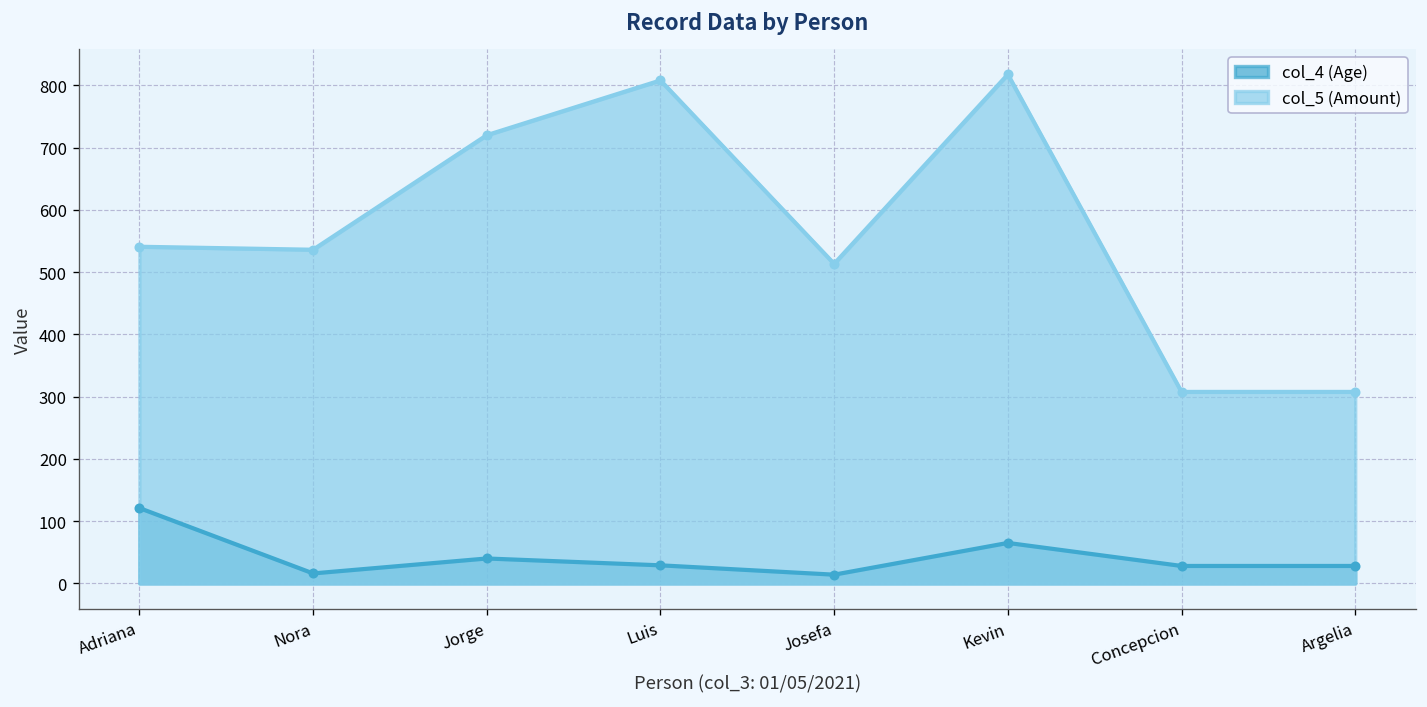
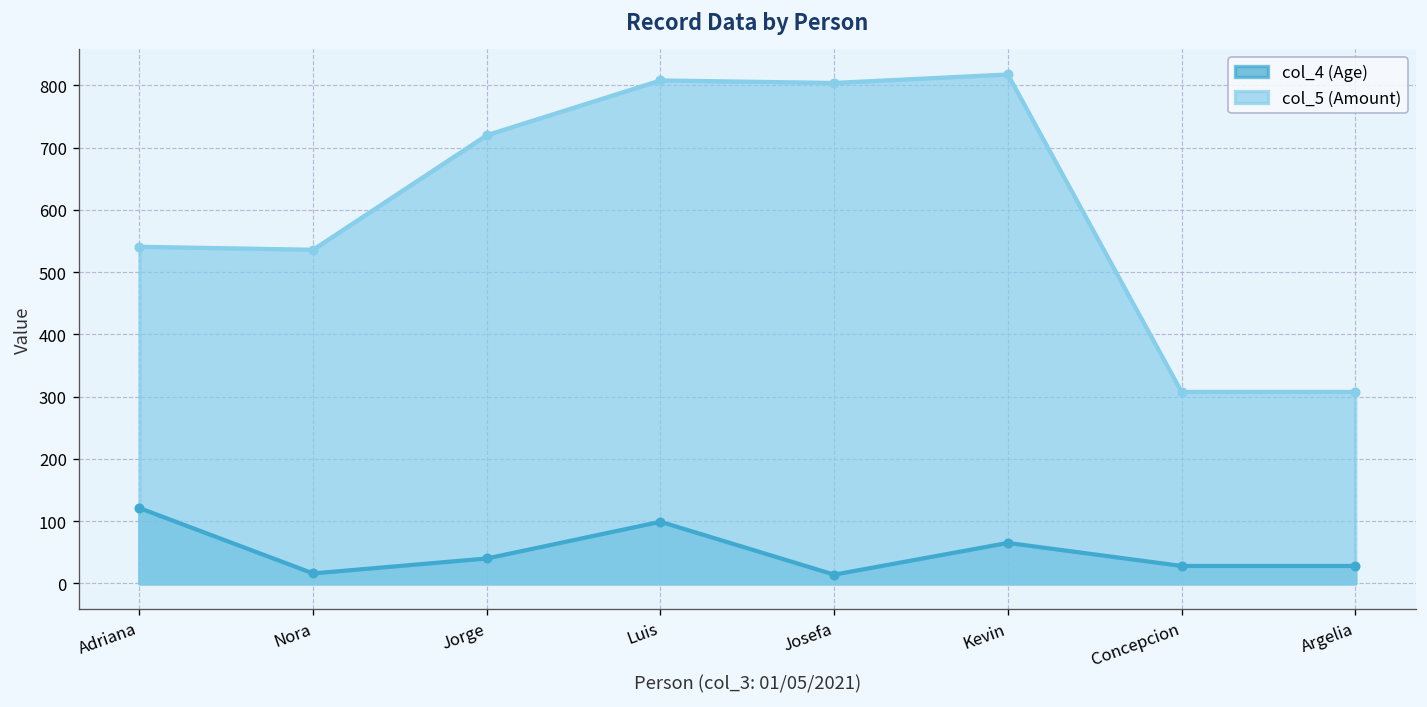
col_4 (Age), Luis: 30 -> 100
col_5 (Amount), Josefa: 510 -> 800
